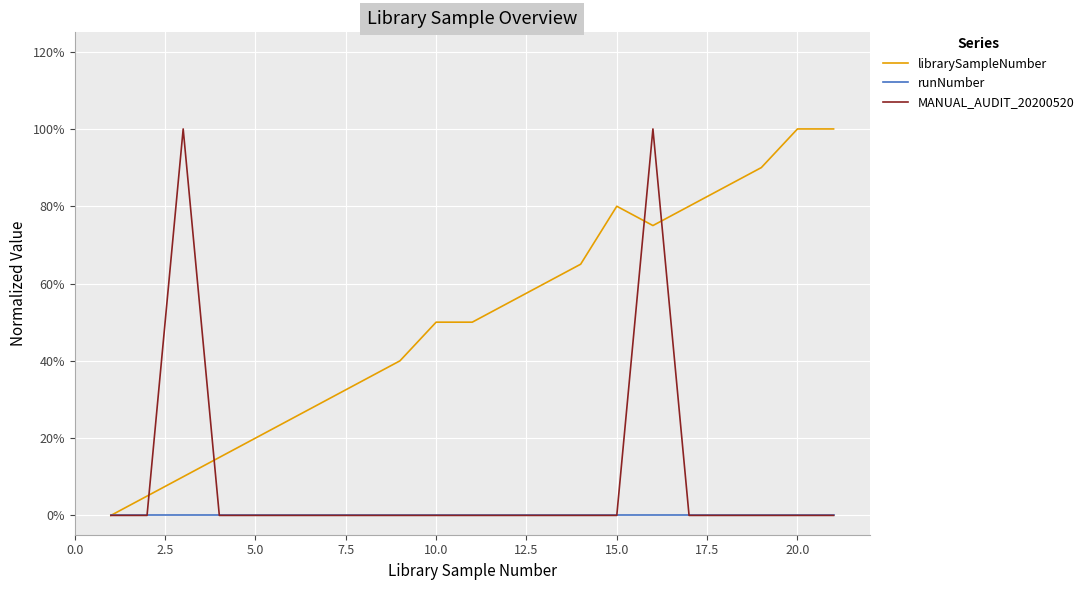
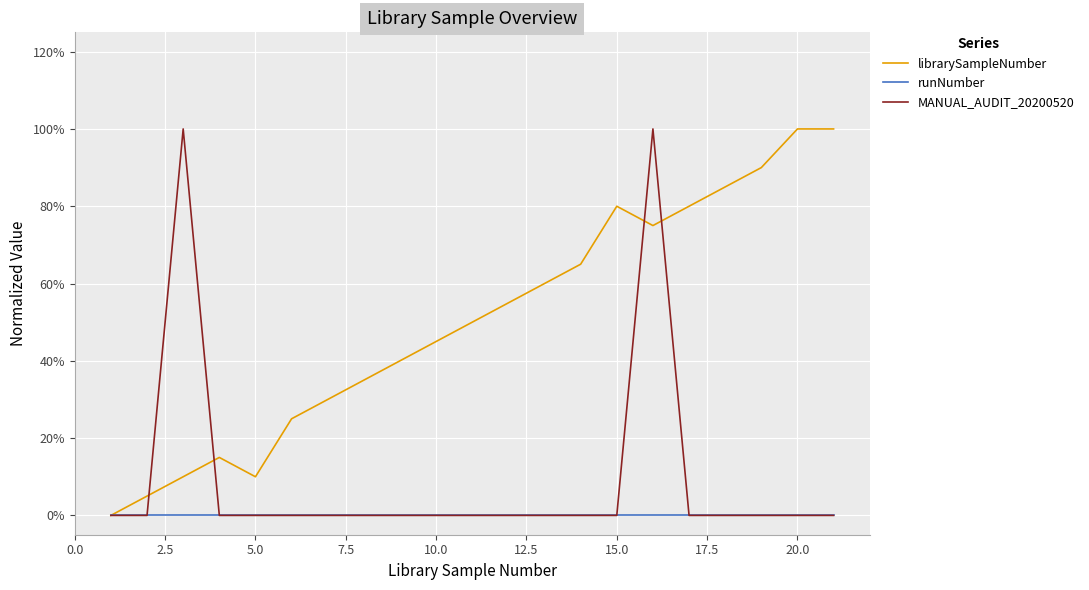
librarySampleNumber, 5.0: 20% -> 10%
librarySampleNumber, 10.0: 50% -> 45%
